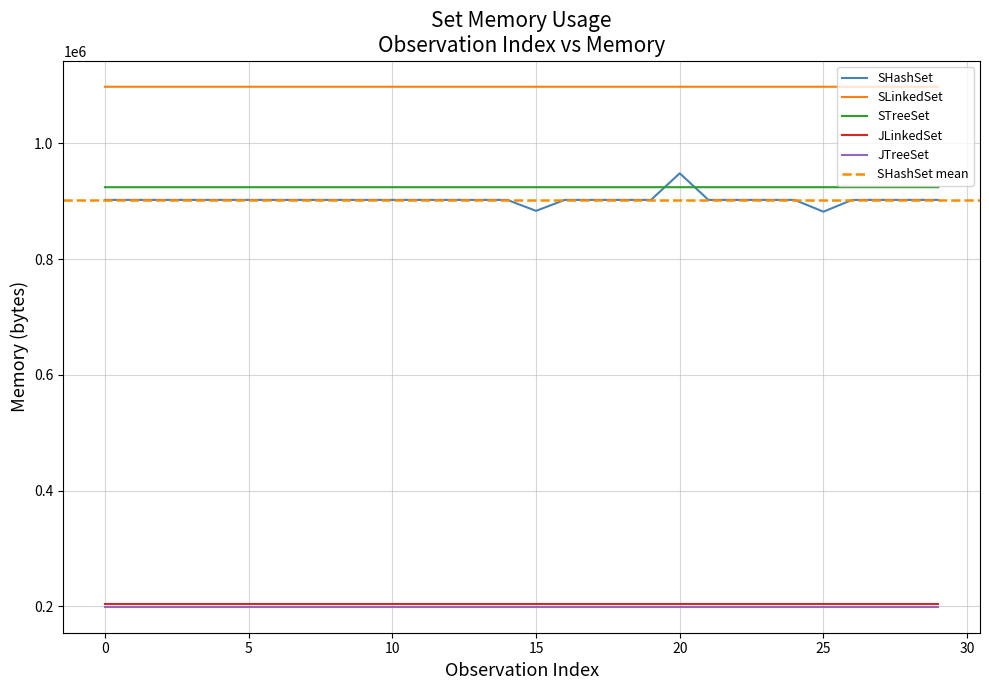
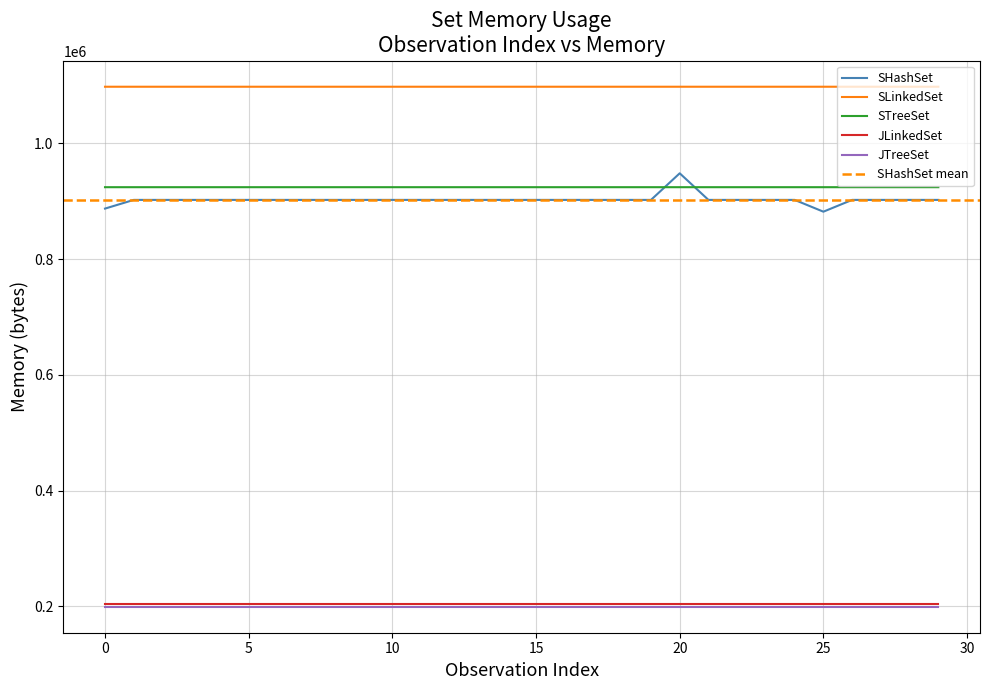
SHashSet, 0: 900000 -> 890000
SHashSet, 15: 880000 -> 900000
